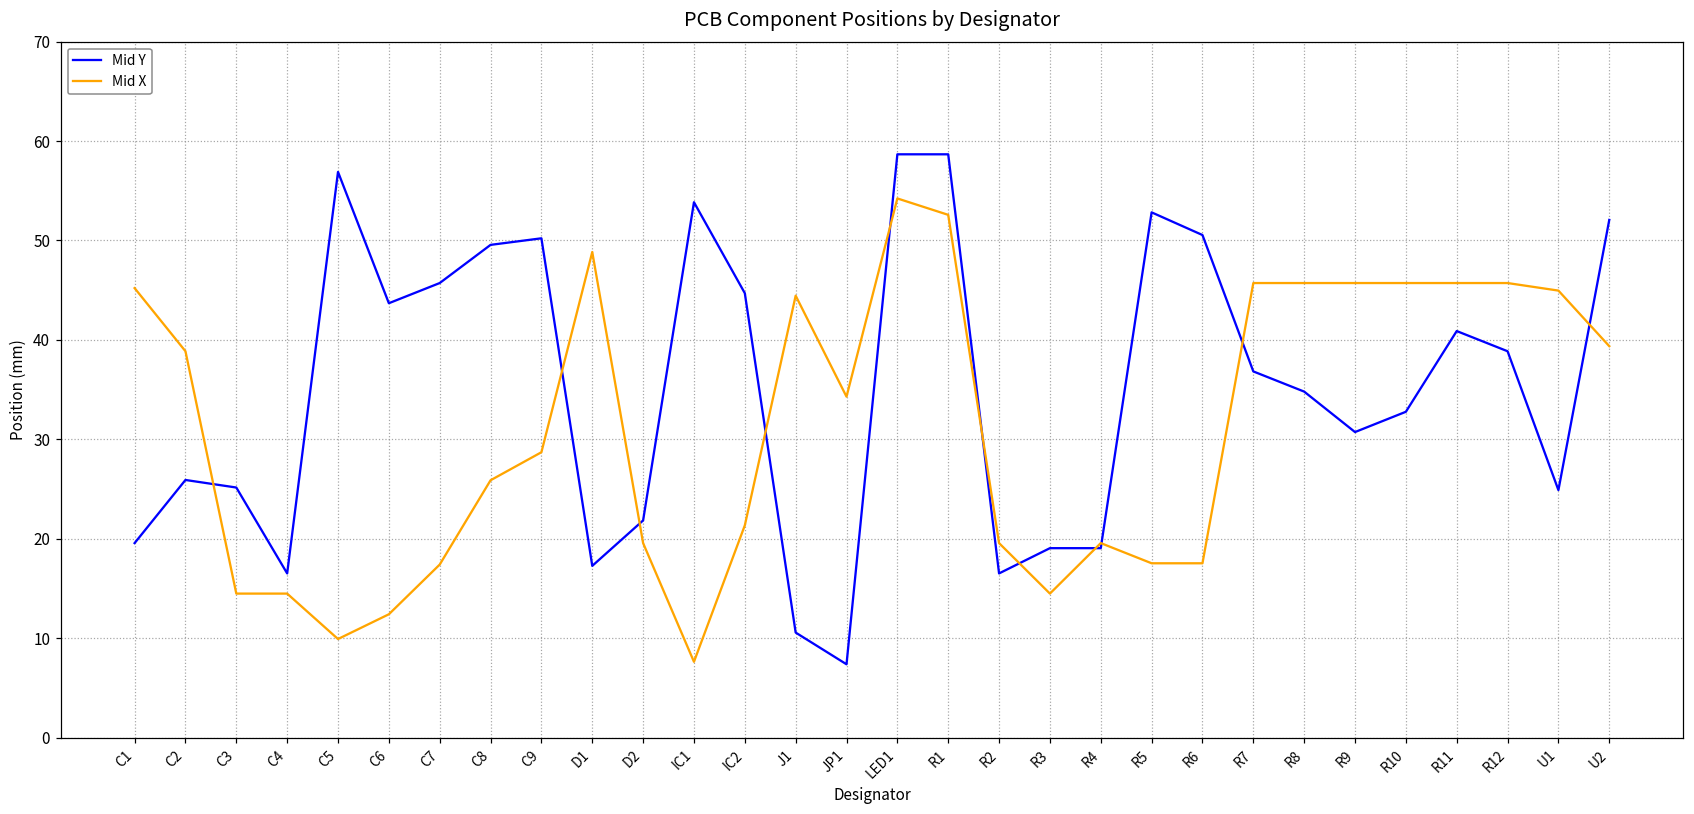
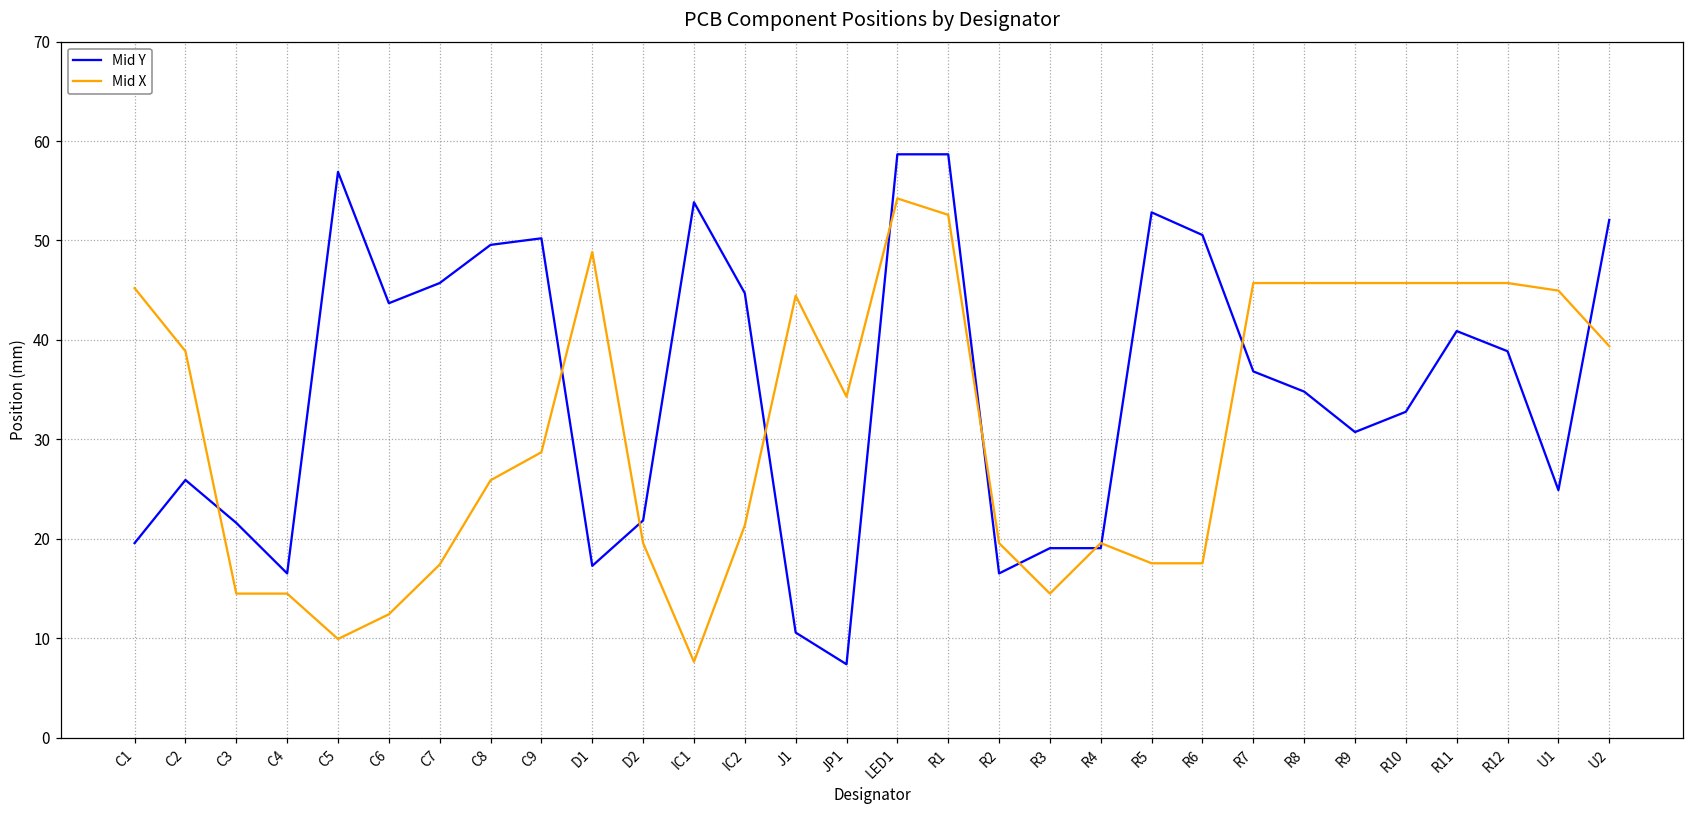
Mid Y, C3: 25 -> 22
